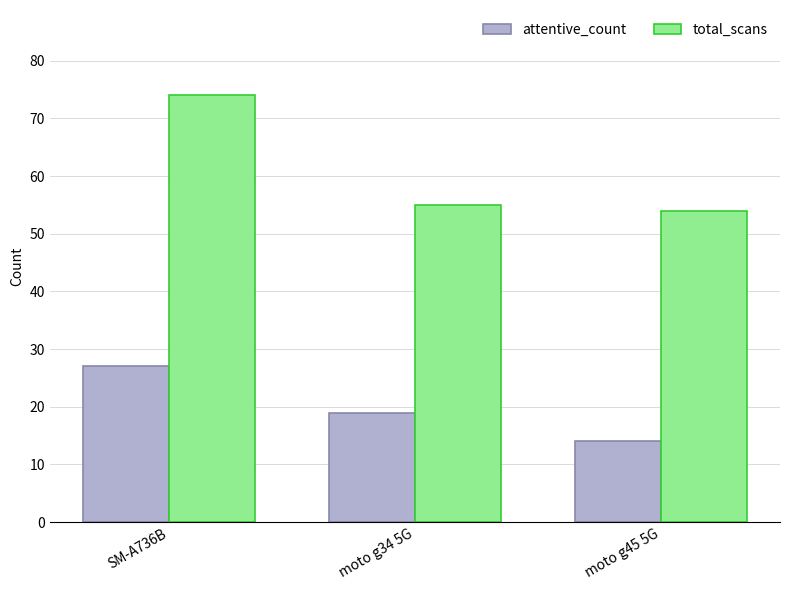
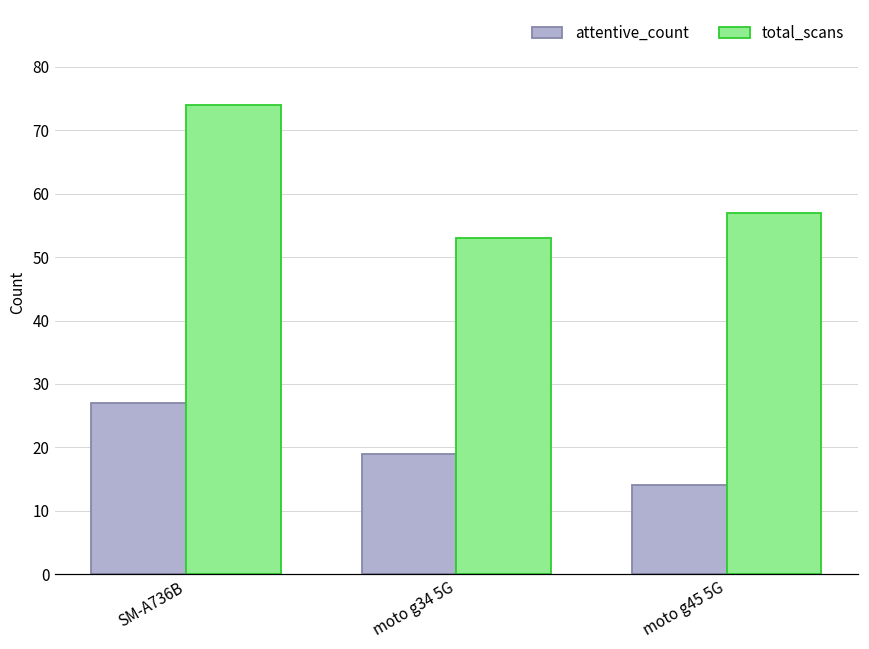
total_scans, moto g34 5G: 55 -> 53
total_scans, moto g45 5G: 54 -> 57
